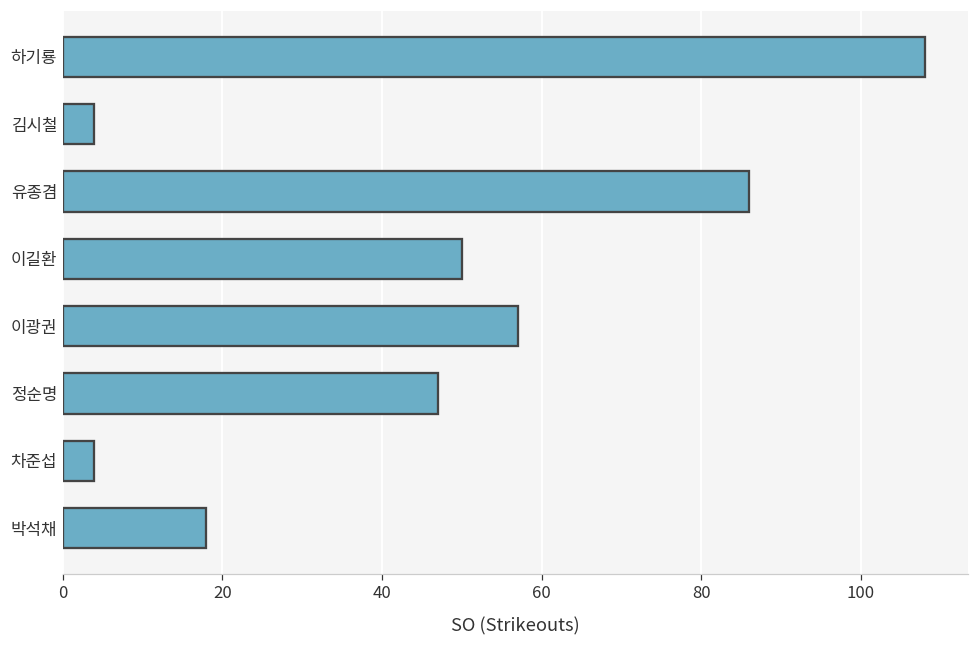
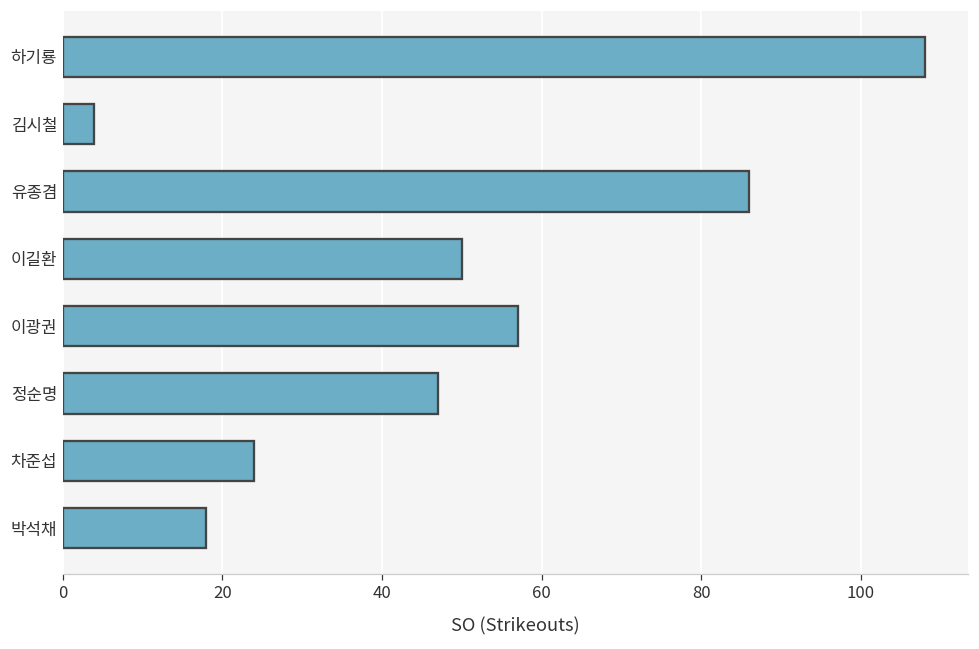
차준섭: 4 -> 24
